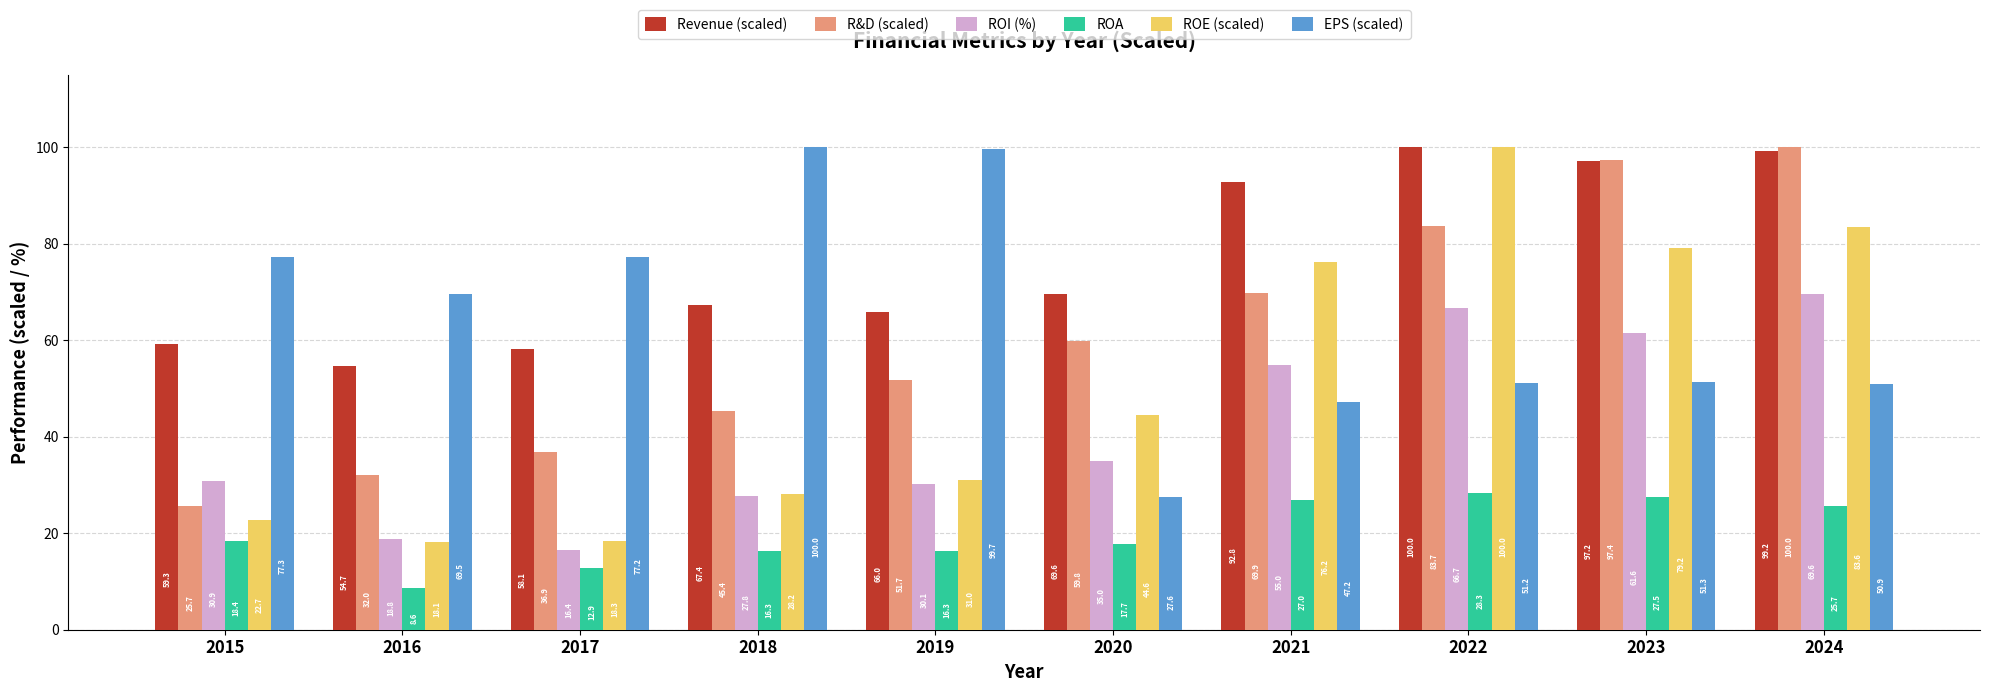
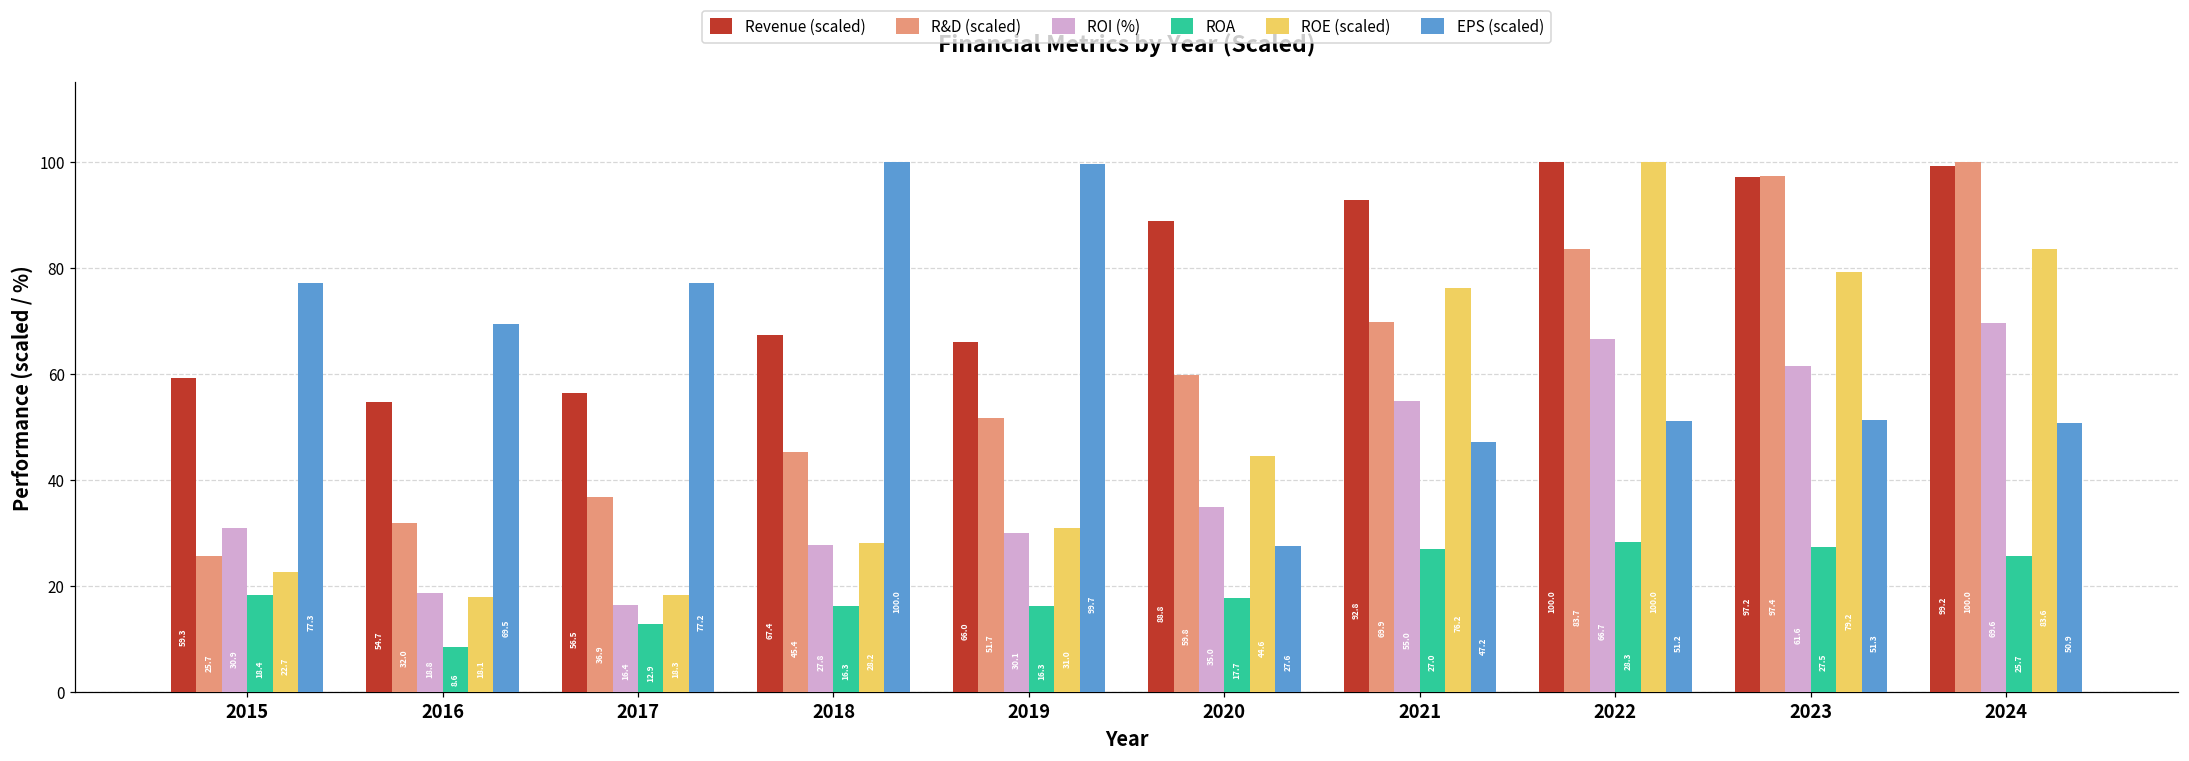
Revenue (scaled), 2017: 58.1 -> 56.5
Revenue (scaled), 2020: 69.6 -> 88.8
